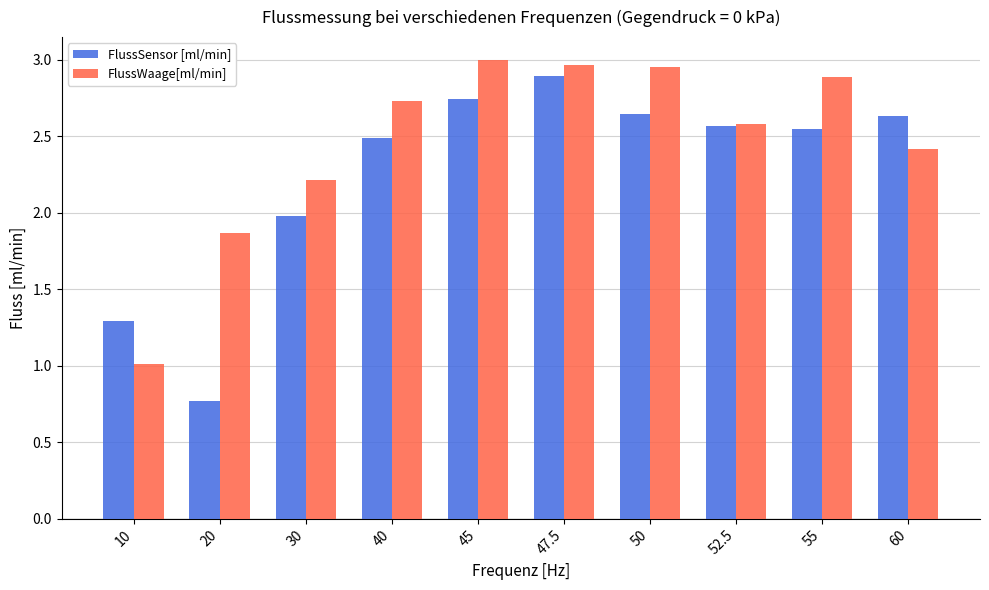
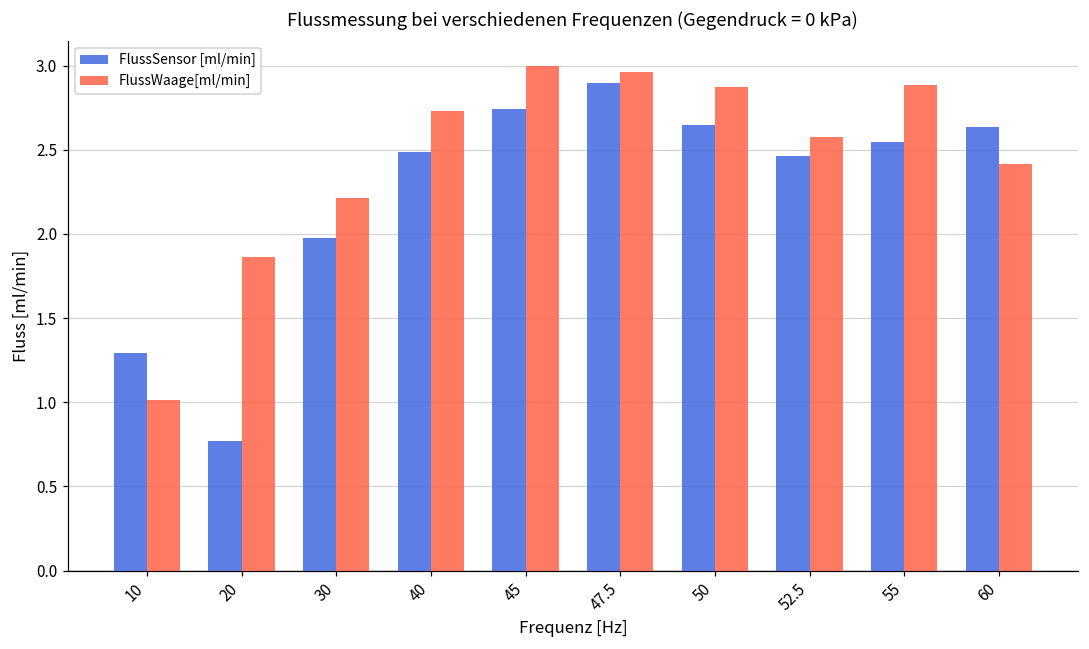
FlussWaage[ml/min], 50: 2.95 -> 2.87
FlussSensor [ml/min], 52.5: 2.56 -> 2.47
